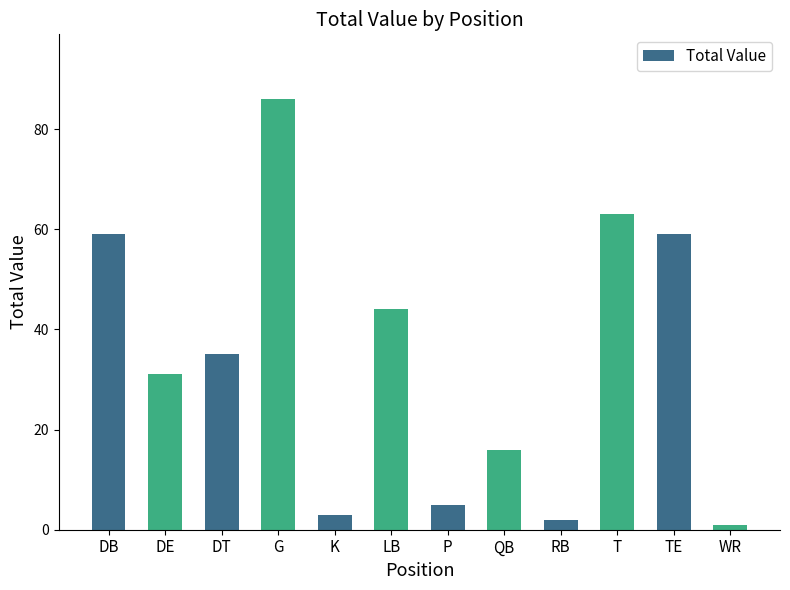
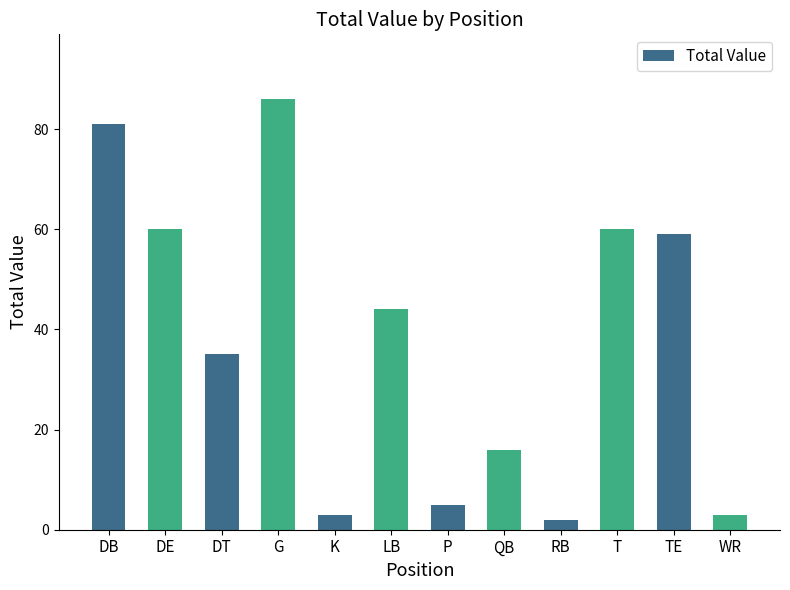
DB: 59 -> 81
DE: 31 -> 60
T: 63 -> 60
WR: 1 -> 3
